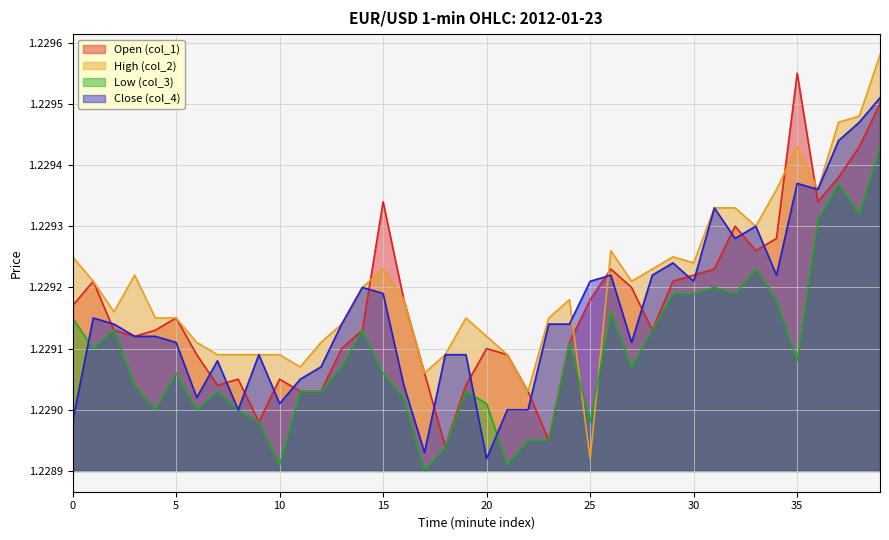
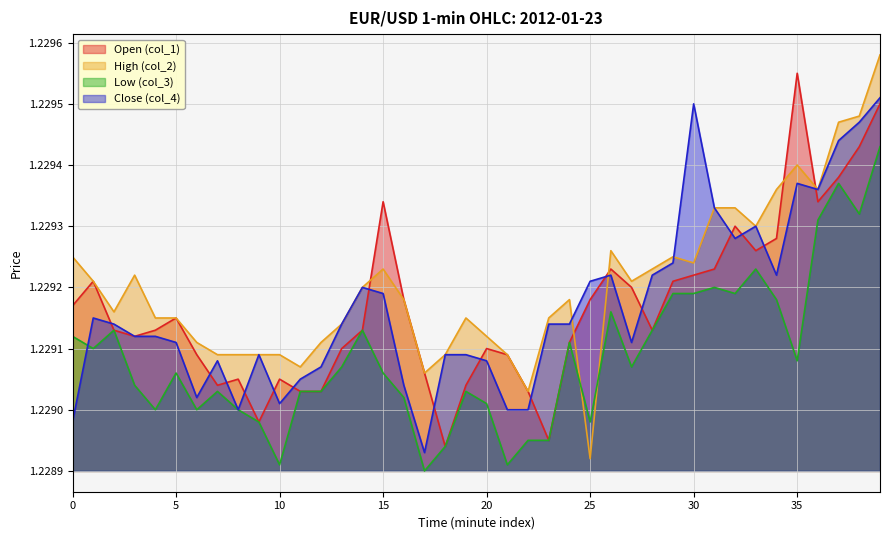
Low (col_3), 0: 1.22915 -> 1.22912
Close (col_4), 20: 1.22892 -> 1.22908
Close (col_4), 30: 1.22921 -> 1.22950
High (col_2), 35: 1.22943 -> 1.22940
